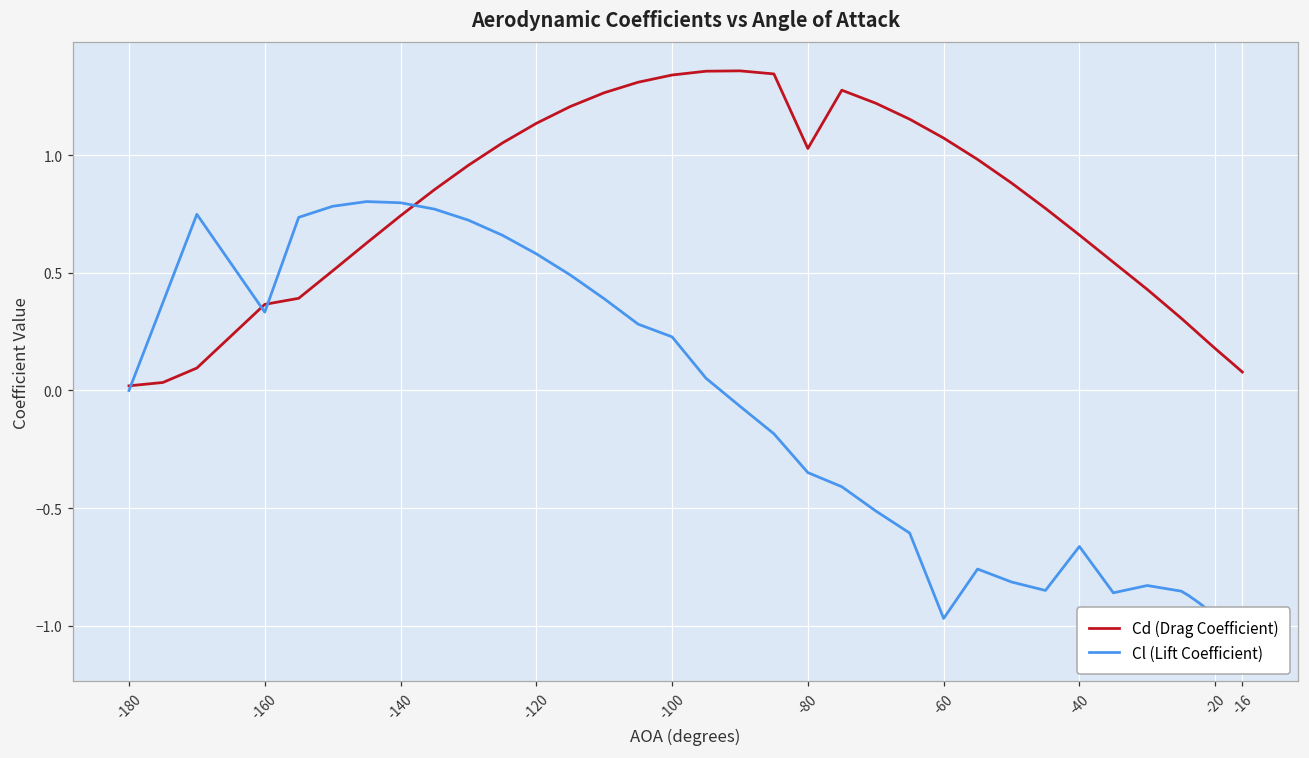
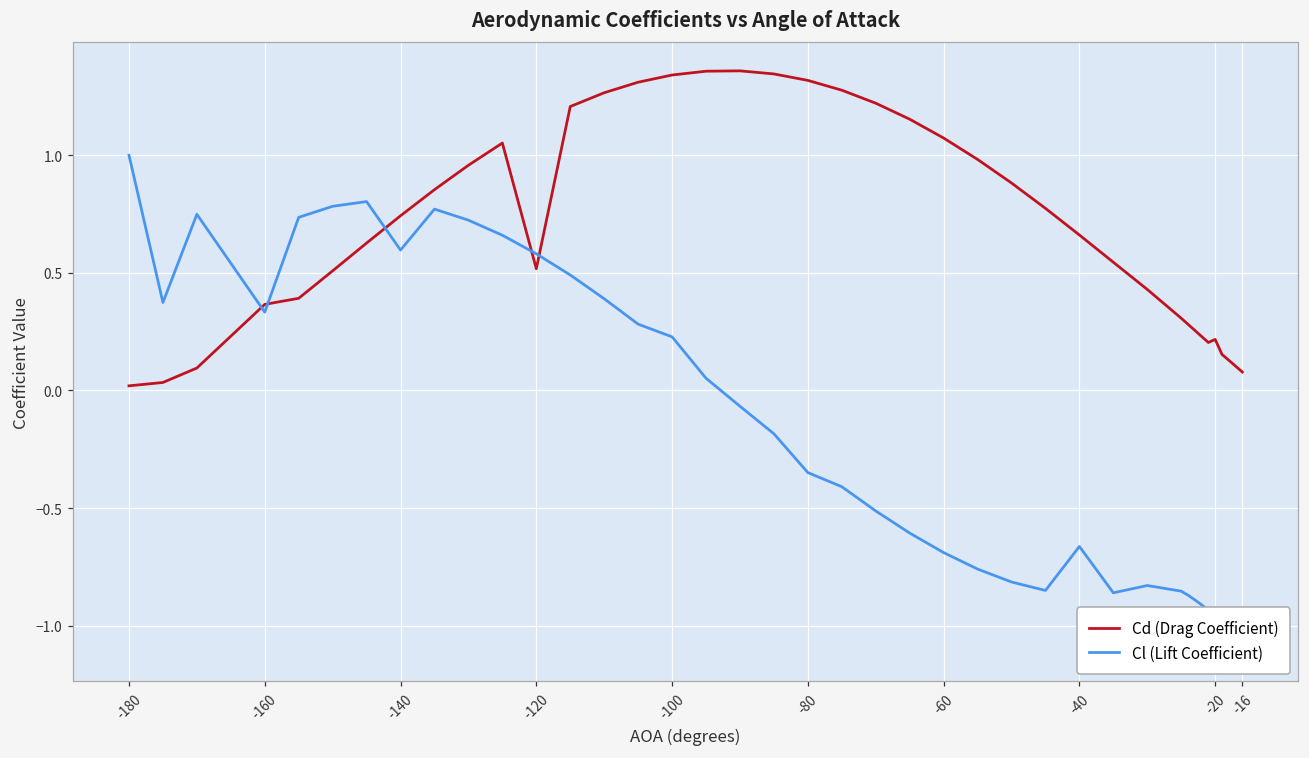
Cl (Lift Coefficient), -180: 0 -> 1
Cl (Lift Coefficient), -140: 0.80 -> 0.60
Cd (Drag Coefficient), -120: 1.14 -> 0.52
Cd (Drag Coefficient), -80: 1.03 -> 1.32
Cl (Lift Coefficient), -60: -0.97 -> -0.69
Cd (Drag Coefficient), -20: 0.18 -> 0.22
